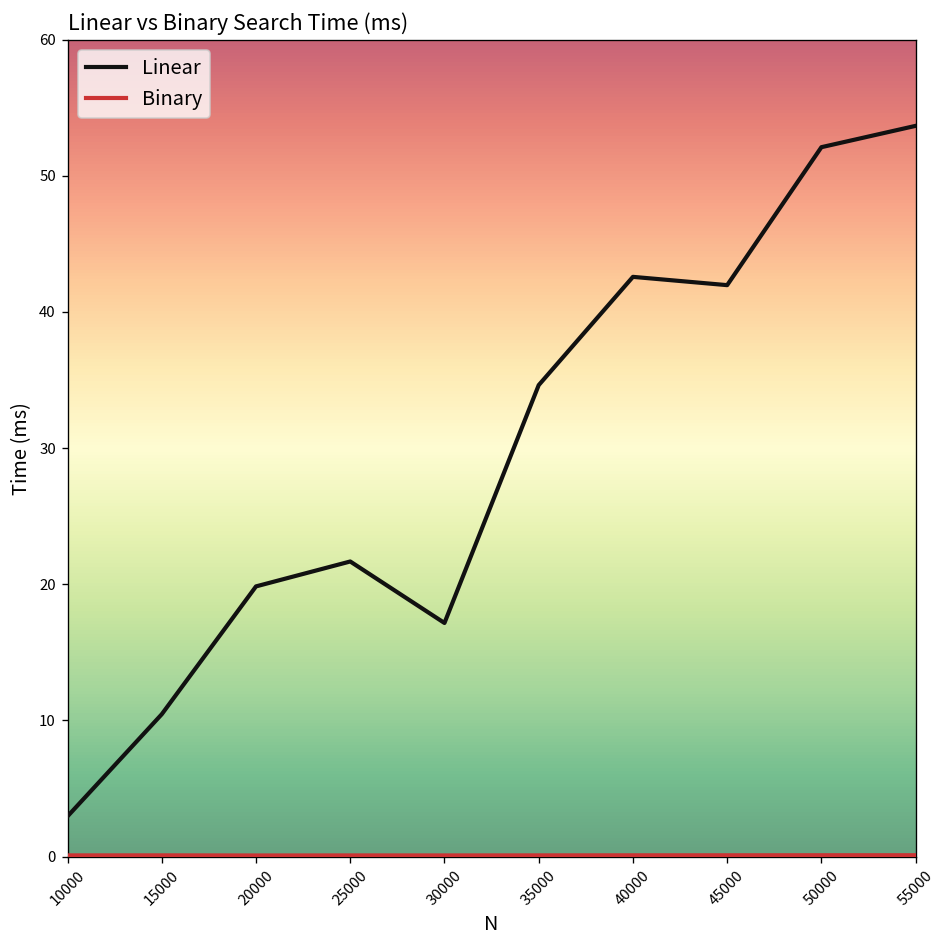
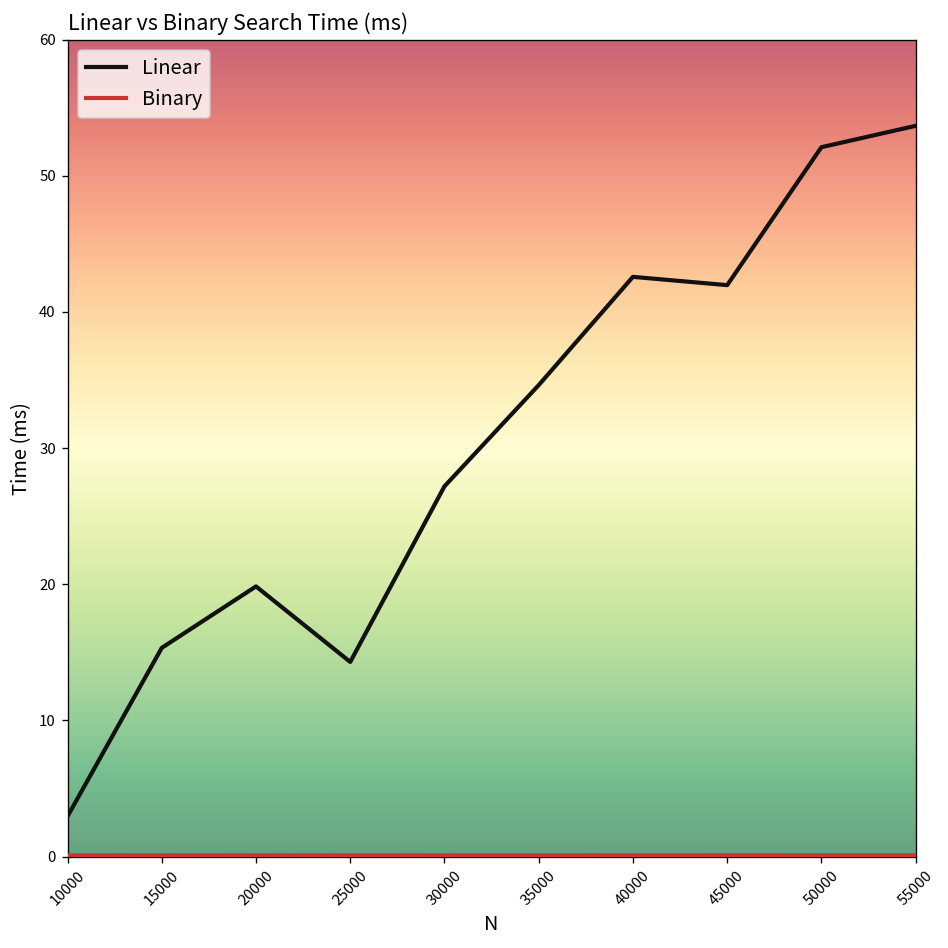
Linear, 15000: 10.5 -> 15.3
Linear, 25000: 21.7 -> 14.3
Linear, 30000: 17.2 -> 27.2
